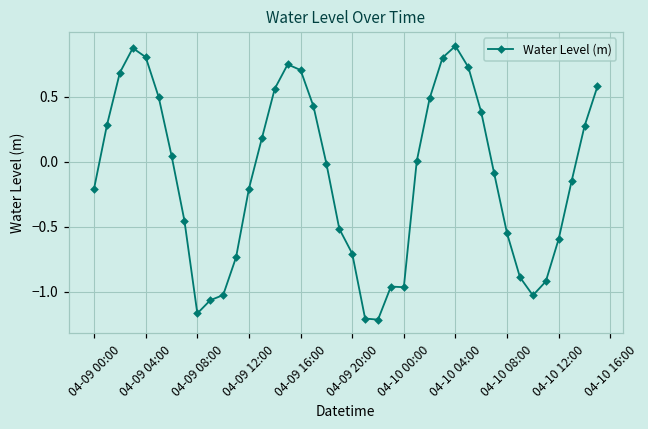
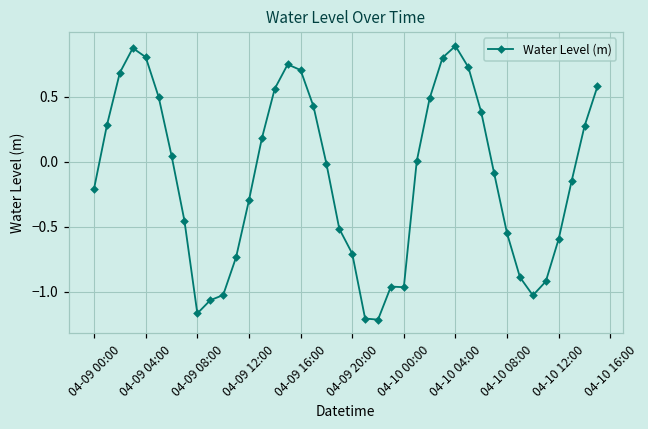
04-09 12:00: -0.21 -> -0.30
